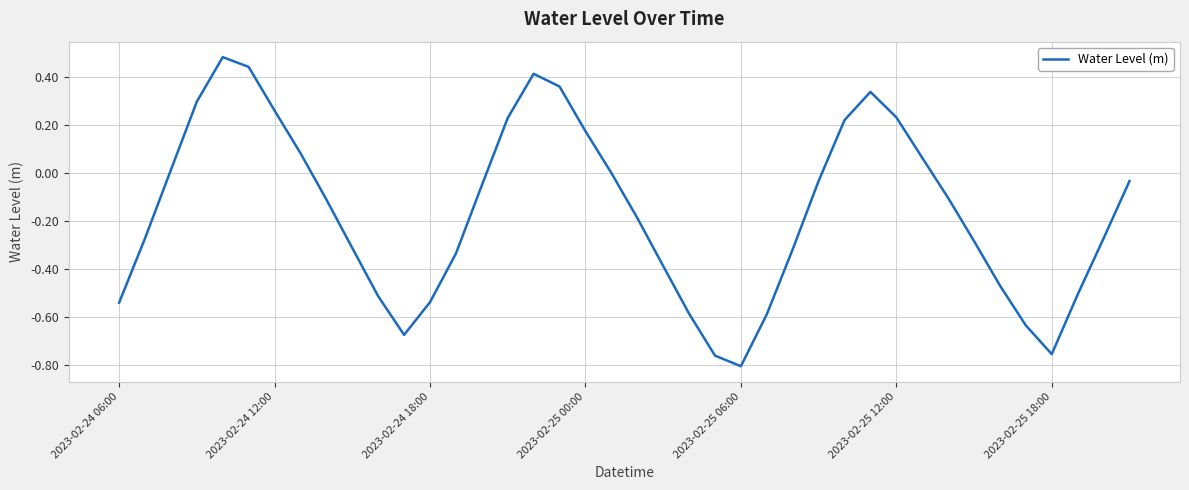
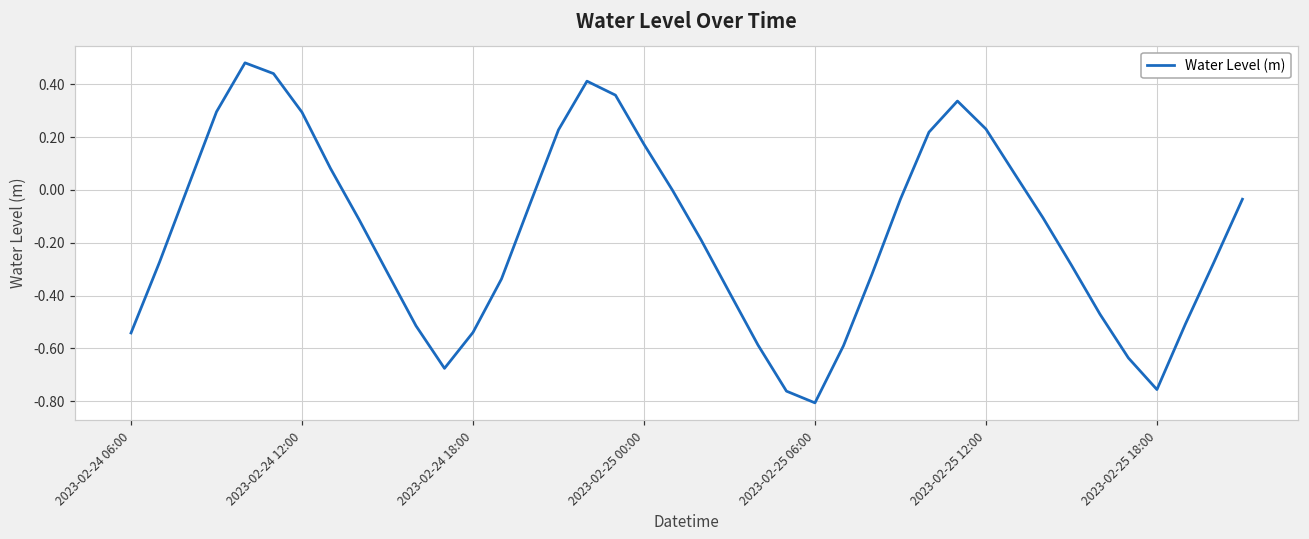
2023-02-24 12:00: 0.26 -> 0.29
